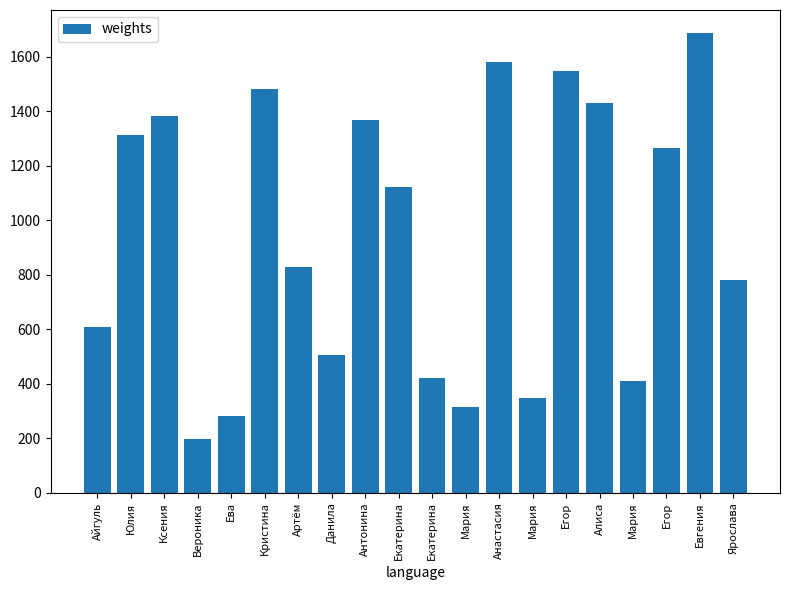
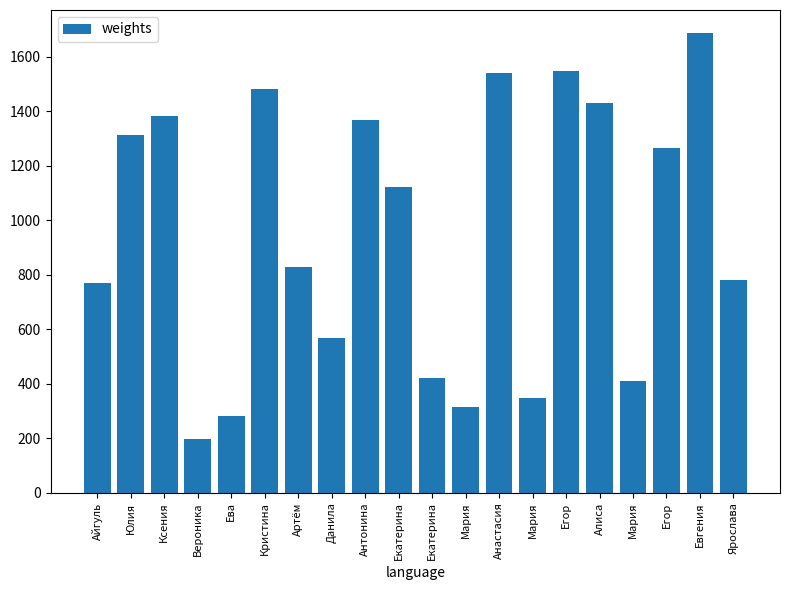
Айгуль: 610 -> 770
Данила: 510 -> 570
Анастасия: 1580 -> 1540
